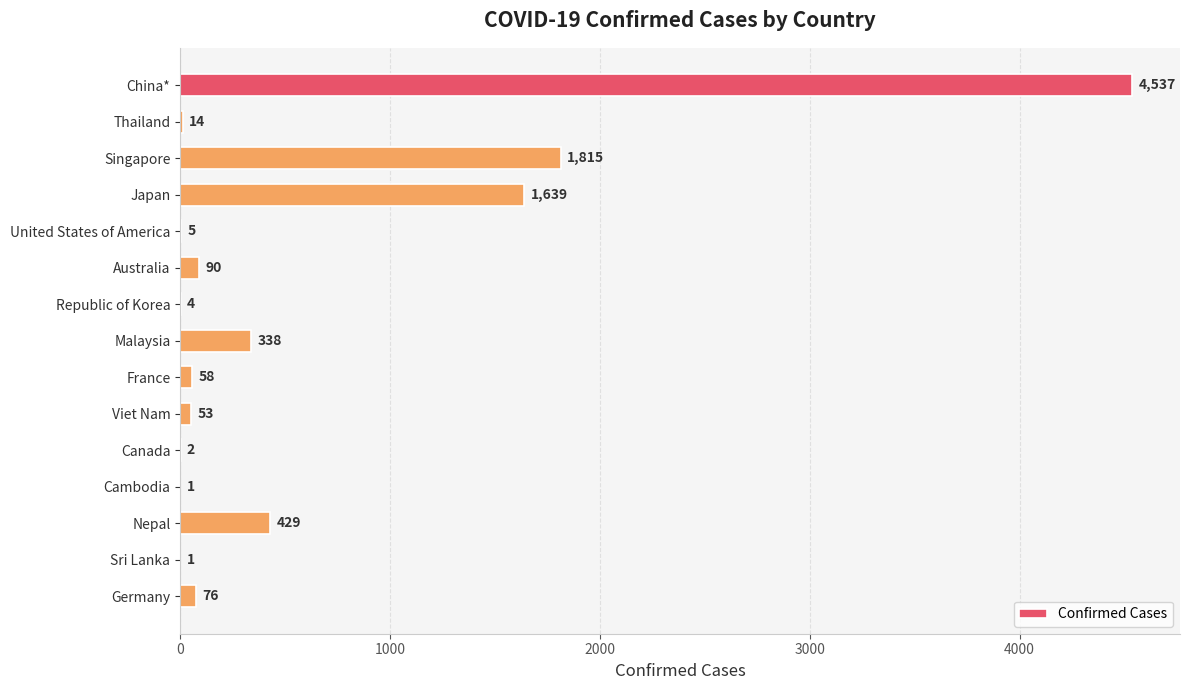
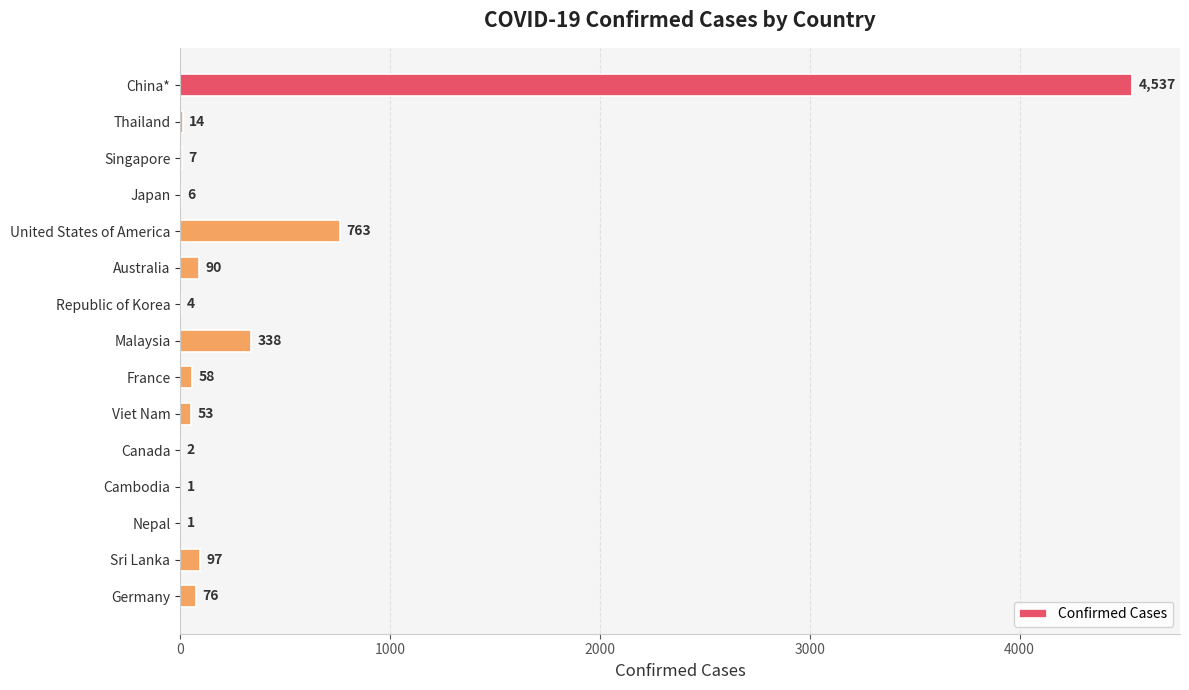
Singapore: 1,815 -> 7
Japan: 1,639 -> 6
United States of America: 5 -> 763
Nepal: 429 -> 1
Sri Lanka: 1 -> 97
